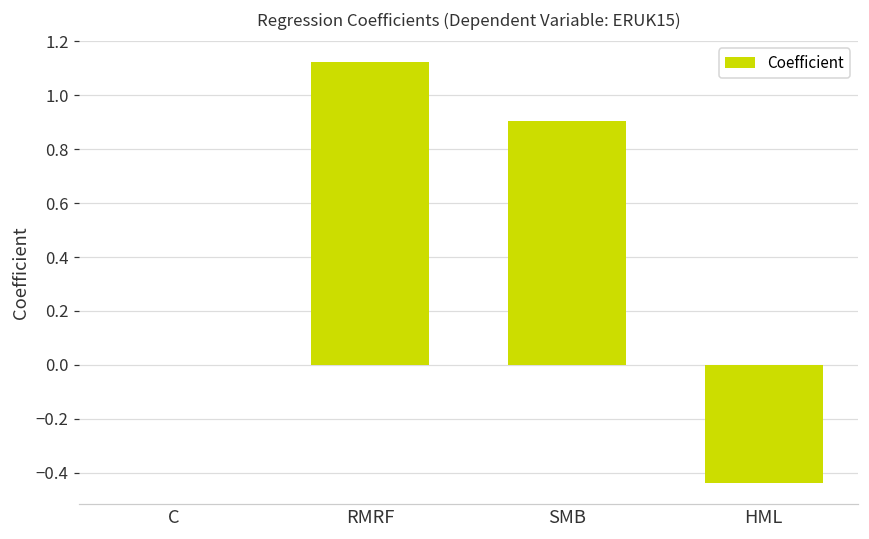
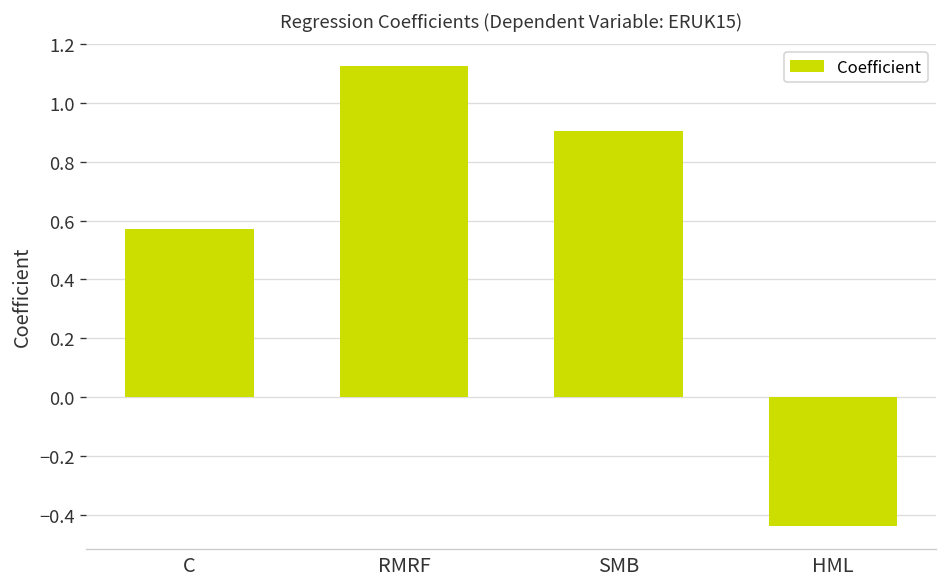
C: 0.00 -> 0.57
